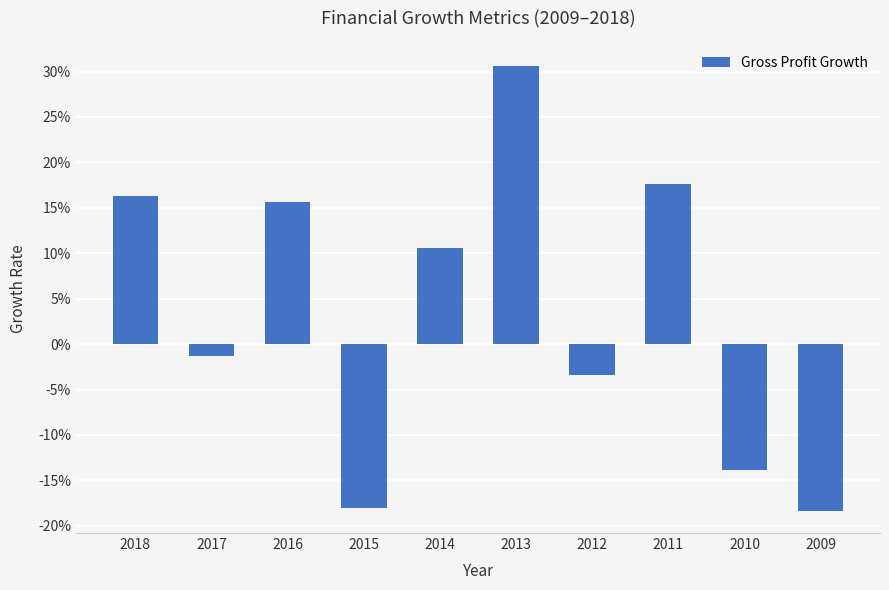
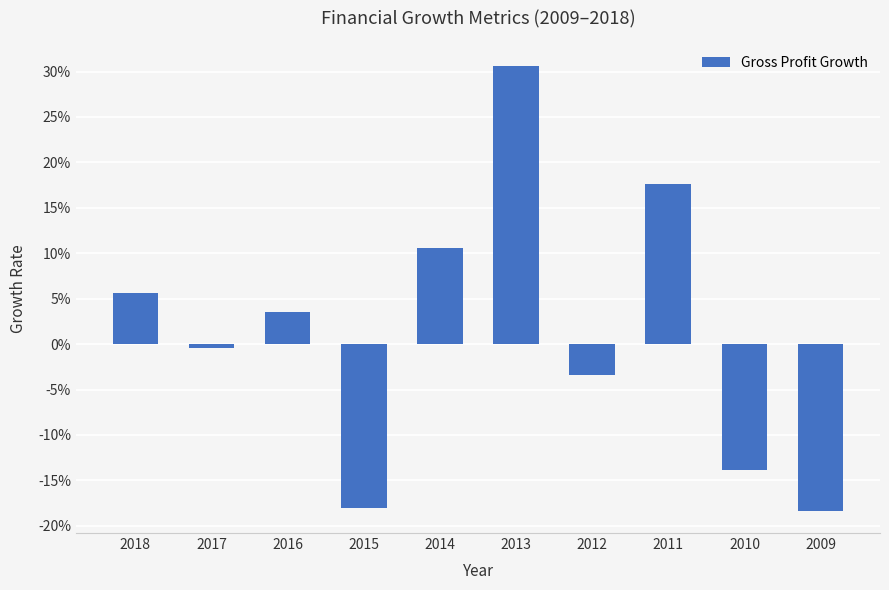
2018: 16% -> 6%
2017: -1% -> 0%
2016: 16% -> 4%
